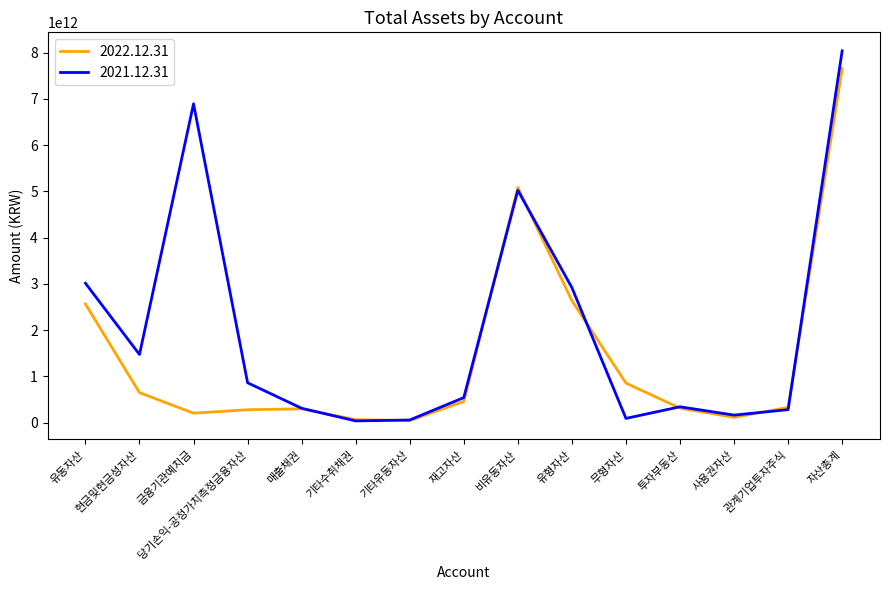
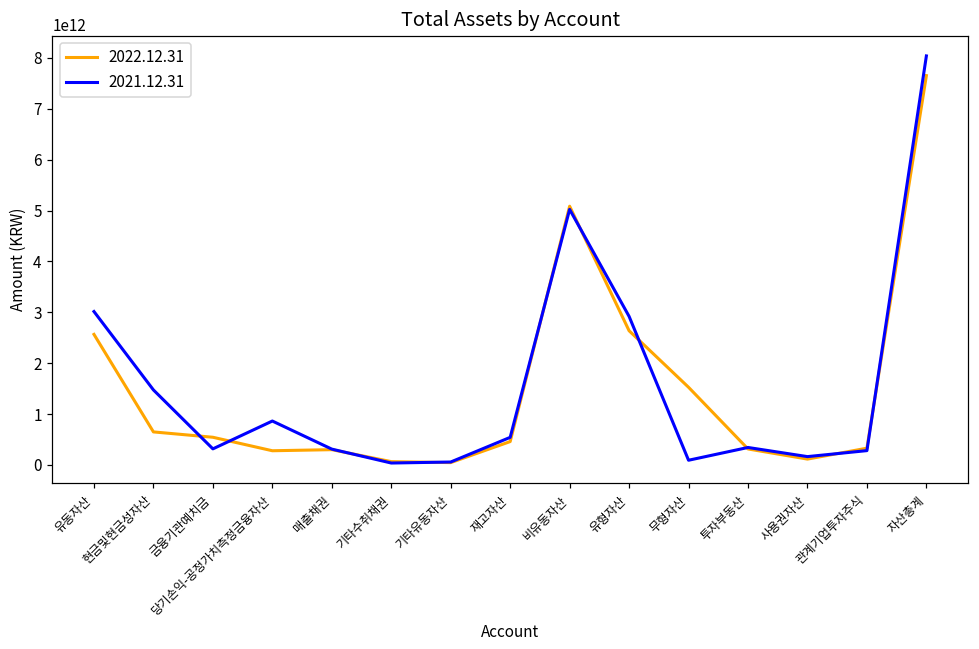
2022.12.31, 금융기관예치금: 200000000000 -> 500000000000
2021.12.31, 금융기관예치금: 6900000000000 -> 300000000000
2022.12.31, 무형자산: 900000000000 -> 1500000000000
